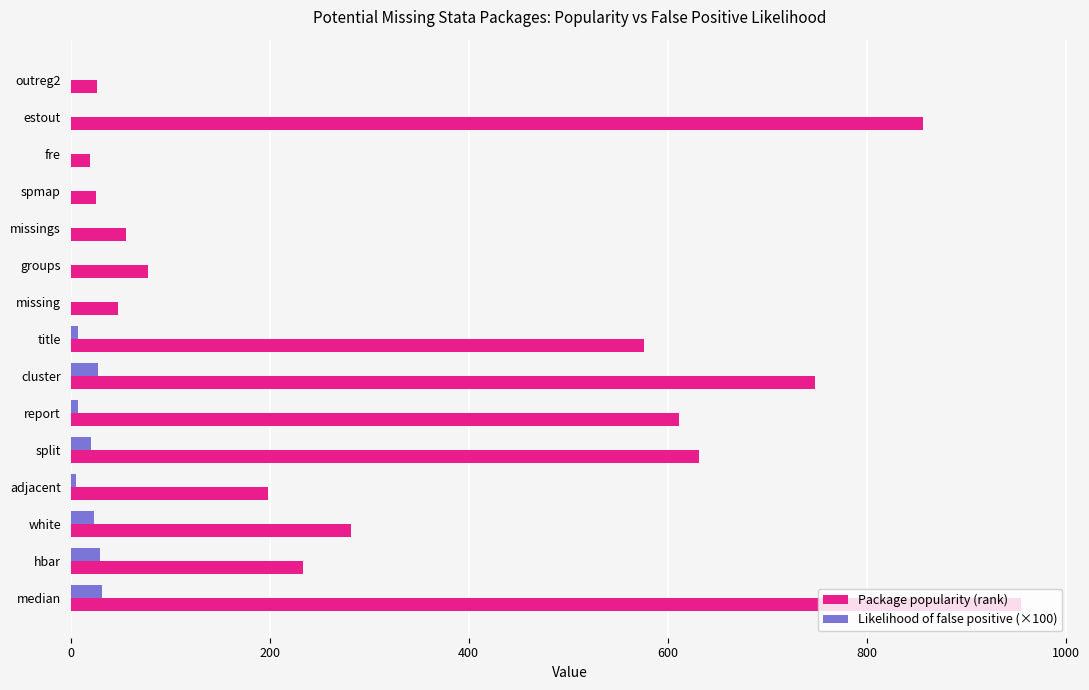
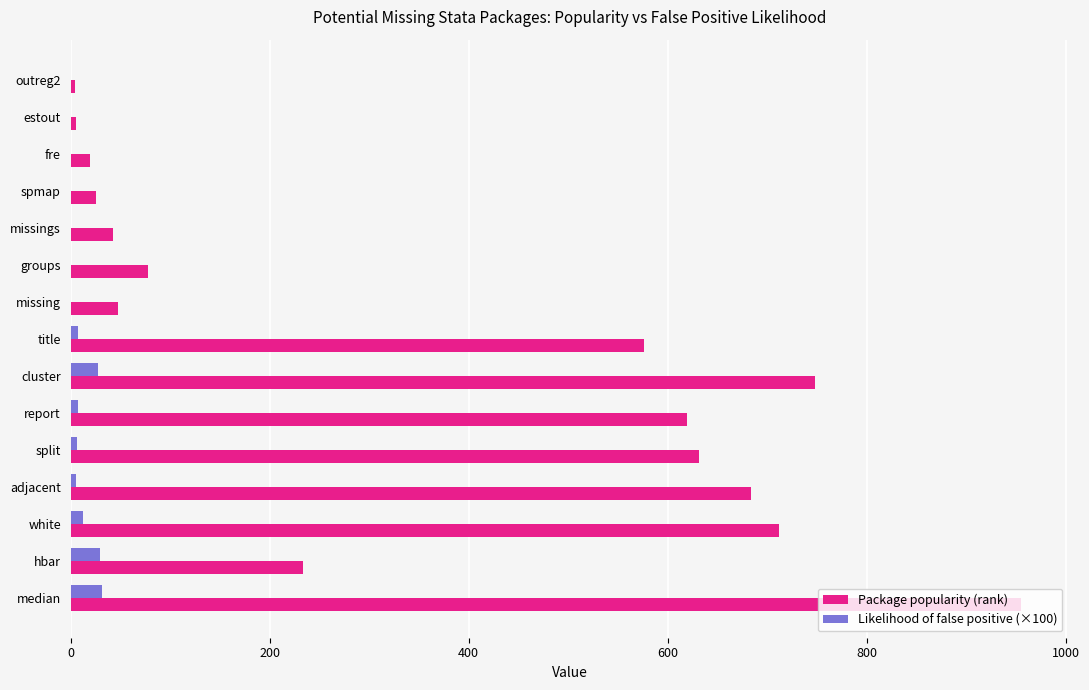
Package popularity (rank), outreg2: 30 -> 0
Package popularity (rank), estout: 860 -> 10
Package popularity (rank), missings: 60 -> 40
Package popularity (rank), report: 610 -> 620
Likelihood of false positive (×100), split: 20 -> 10
Package popularity (rank), adjacent: 200 -> 680
Likelihood of false positive (×100), white: 20 -> 10
Package popularity (rank), white: 280 -> 710
